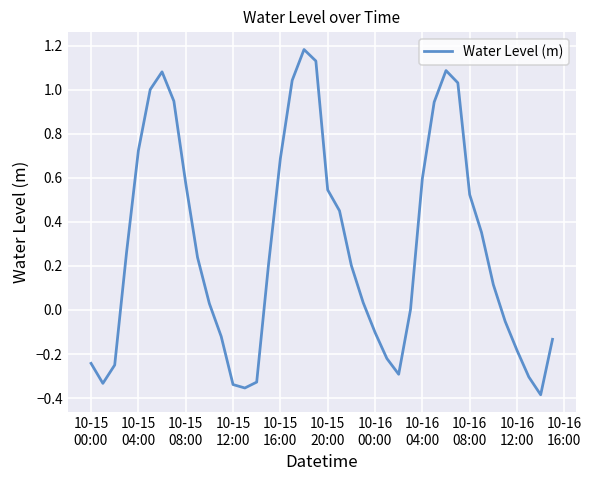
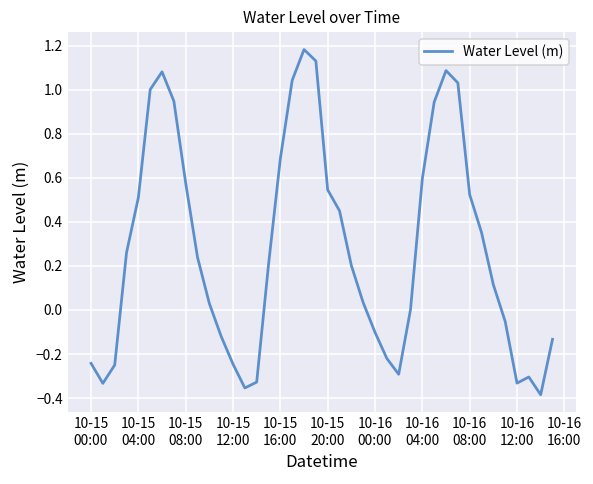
10-15 04:00: 0.72 -> 0.51
10-15 12:00: -0.34 -> -0.25
10-16 12:00: -0.18 -> -0.33
